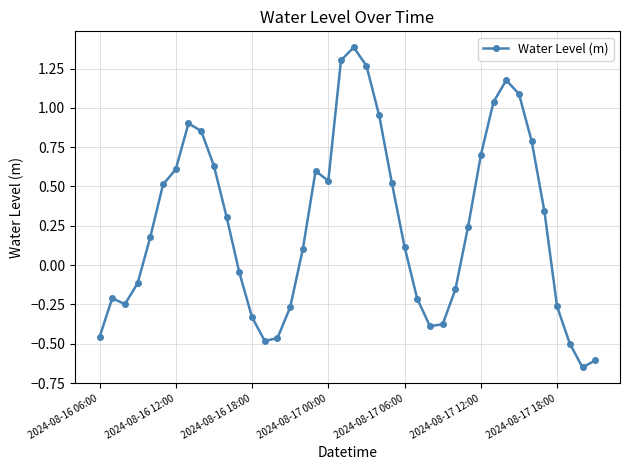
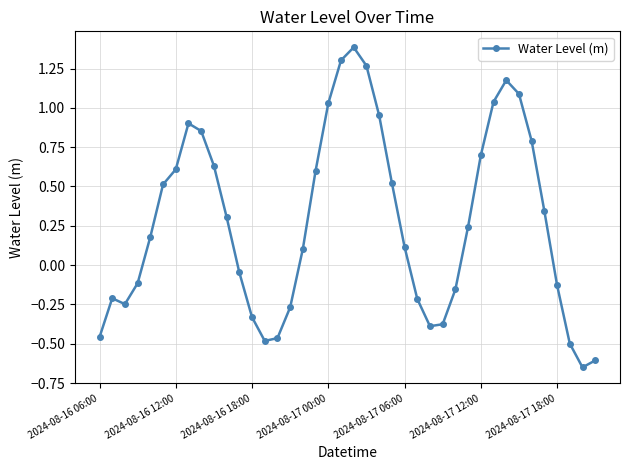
2024-08-17 00:00: 0.54 -> 1.03
2024-08-17 18:00: -0.26 -> -0.13
